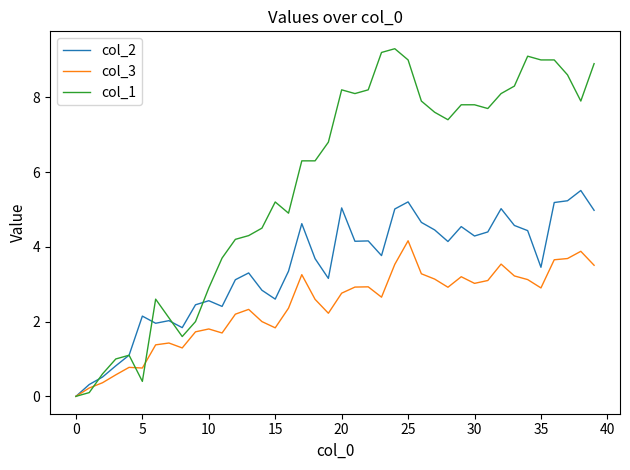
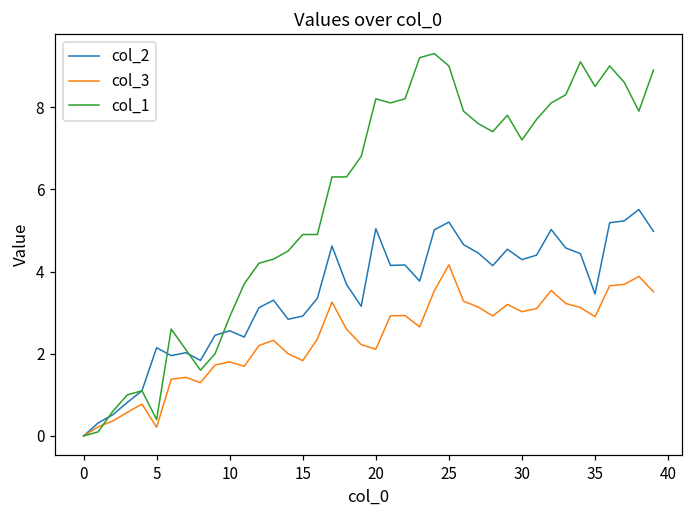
col_3, 5: 0.8 -> 0.2
col_2, 15: 2.6 -> 2.9
col_1, 15: 5.2 -> 4.9
col_3, 20: 2.8 -> 2.1
col_1, 30: 7.8 -> 7.2
col_1, 35: 9.0 -> 8.5
